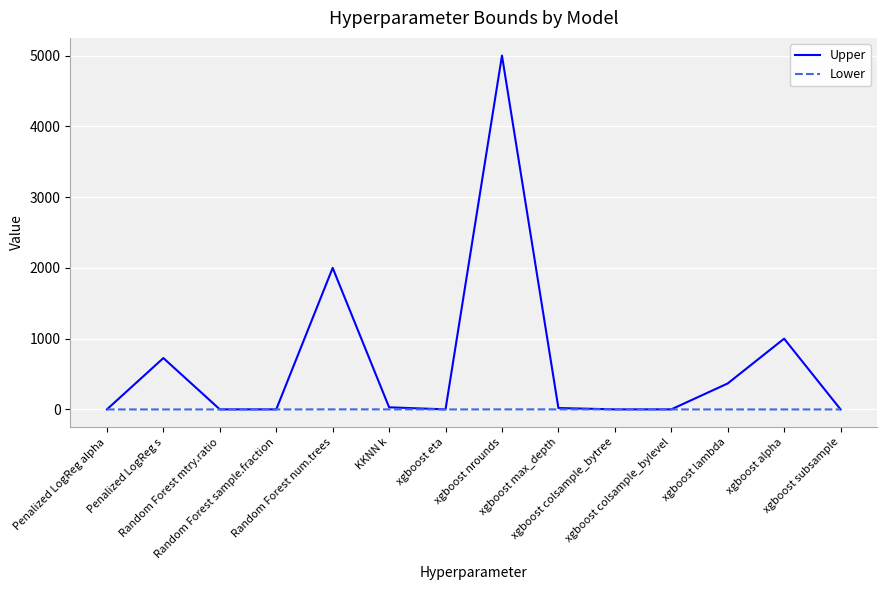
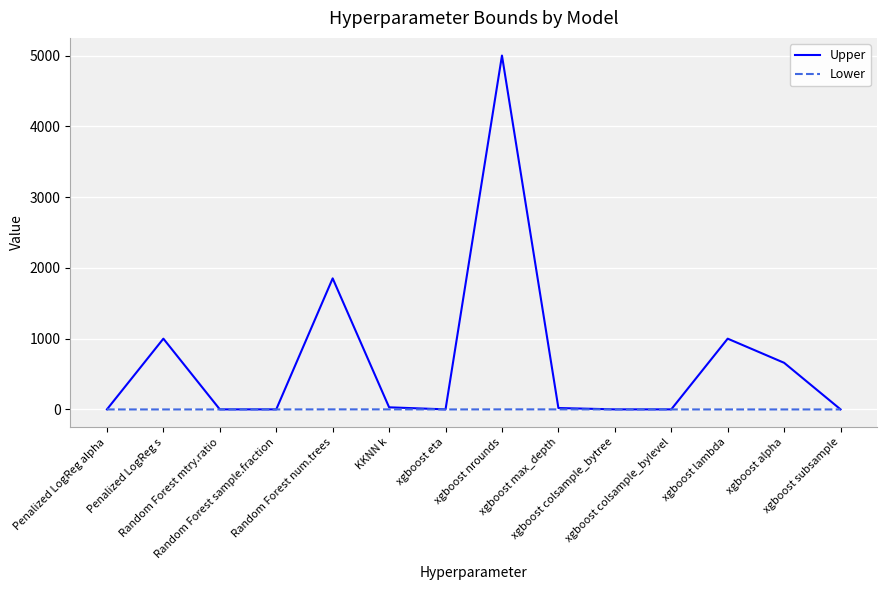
Upper, Penalized LogReg s: 700 -> 1000
Upper, Random Forest num.trees: 2000 -> 1900
Upper, xgboost lambda: 400 -> 1000
Upper, xgboost alpha: 1000 -> 700
